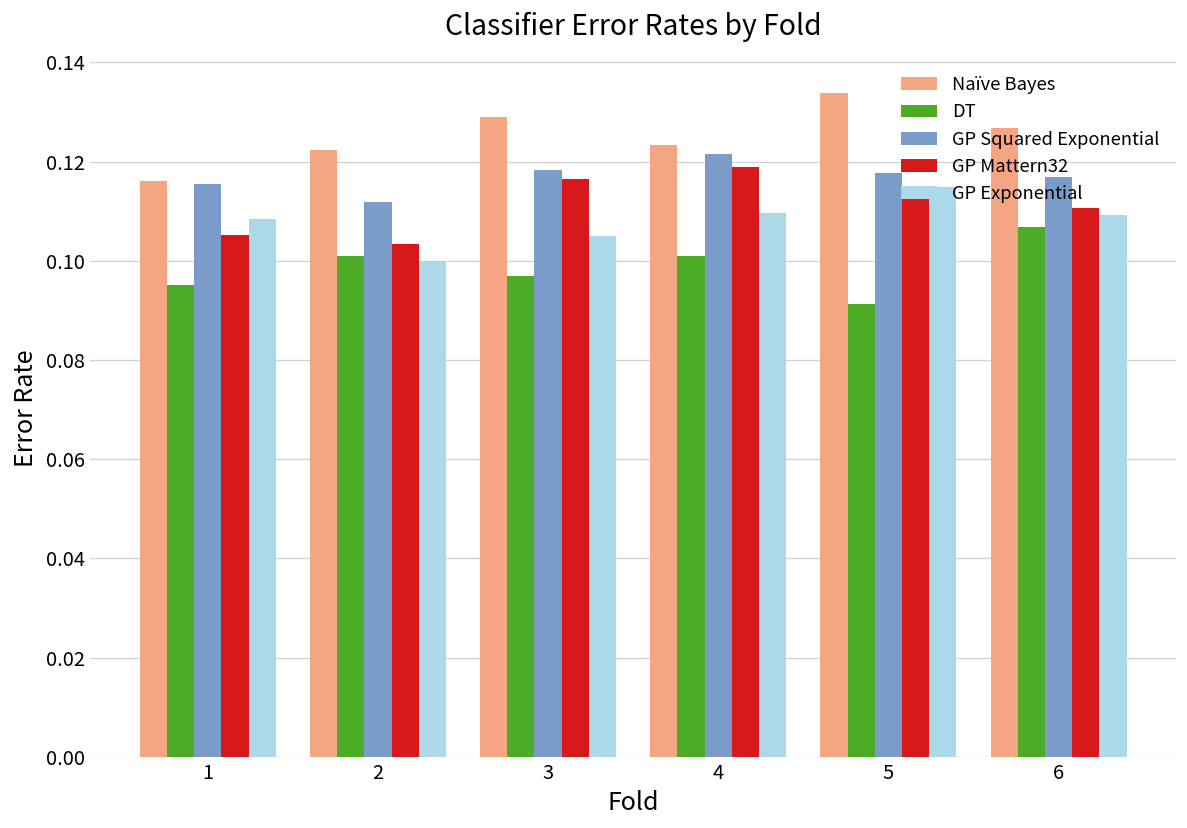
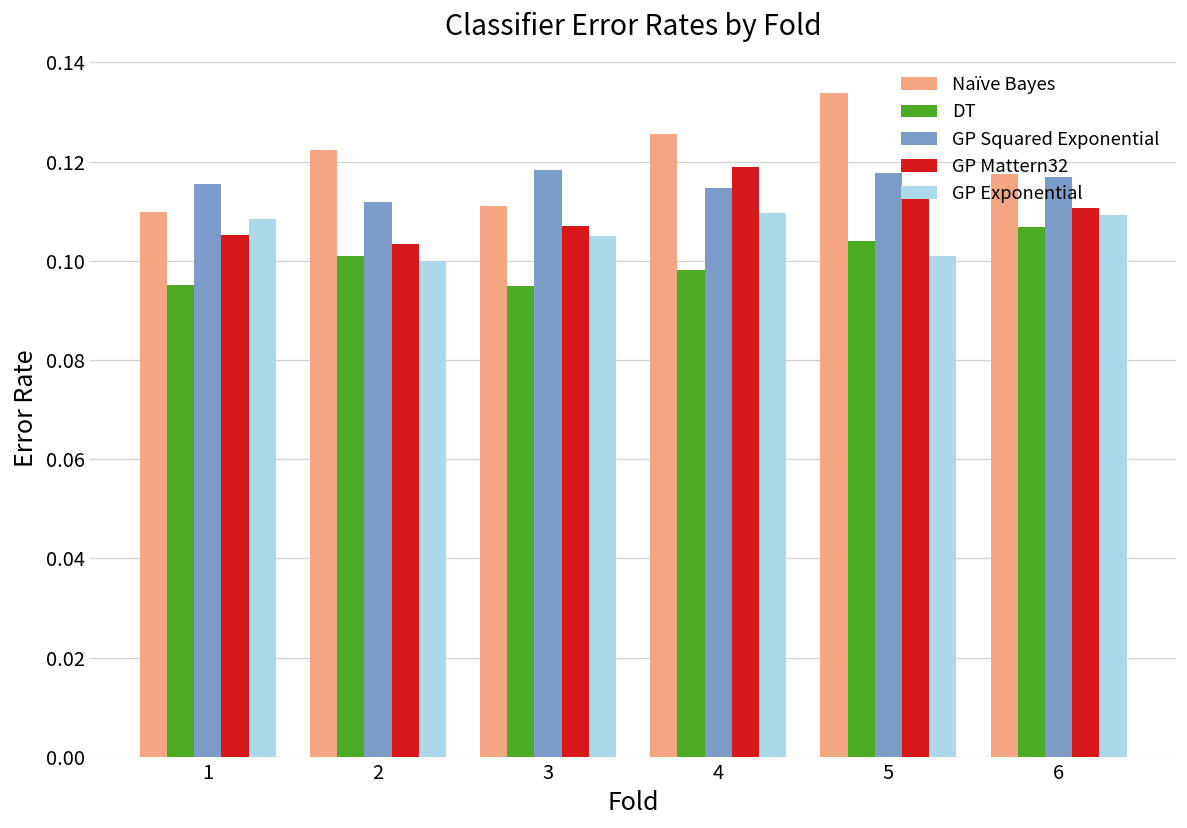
Naïve Bayes, 1: 0.116 -> 0.110
Naïve Bayes, 3: 0.129 -> 0.111
DT, 3: 0.097 -> 0.095
GP Mattern32, 3: 0.116 -> 0.107
Naïve Bayes, 4: 0.123 -> 0.126
DT, 4: 0.101 -> 0.098
GP Squared Exponential, 4: 0.121 -> 0.115
DT, 5: 0.091 -> 0.104
GP Exponential, 5: 0.115 -> 0.101
Naïve Bayes, 6: 0.127 -> 0.117
